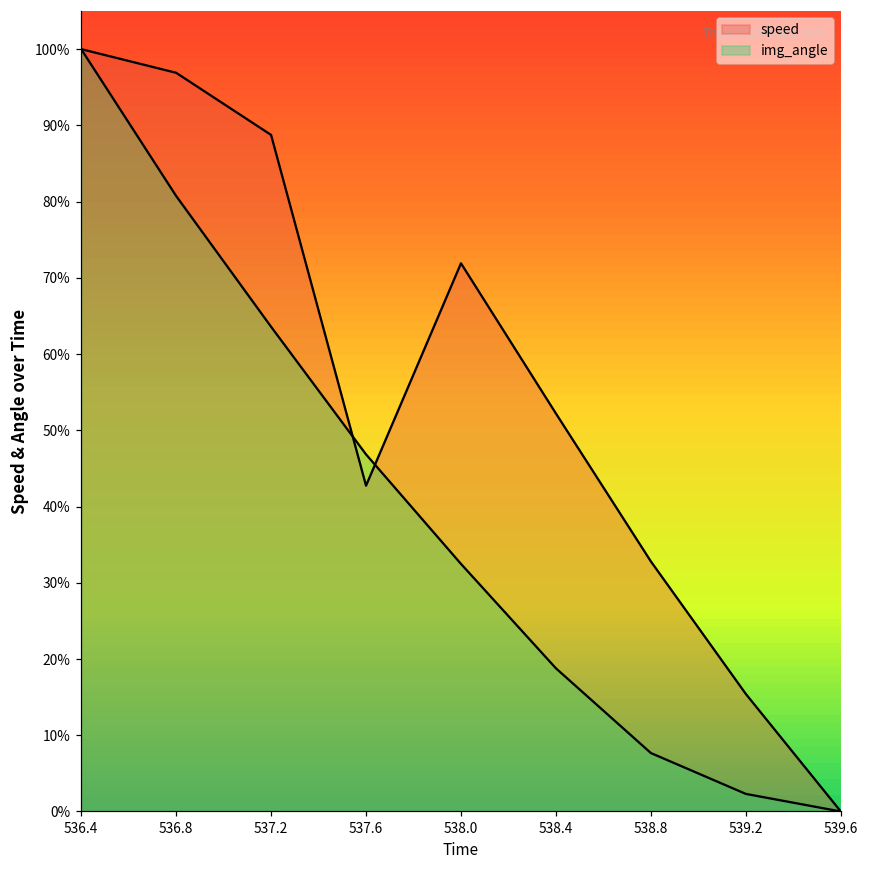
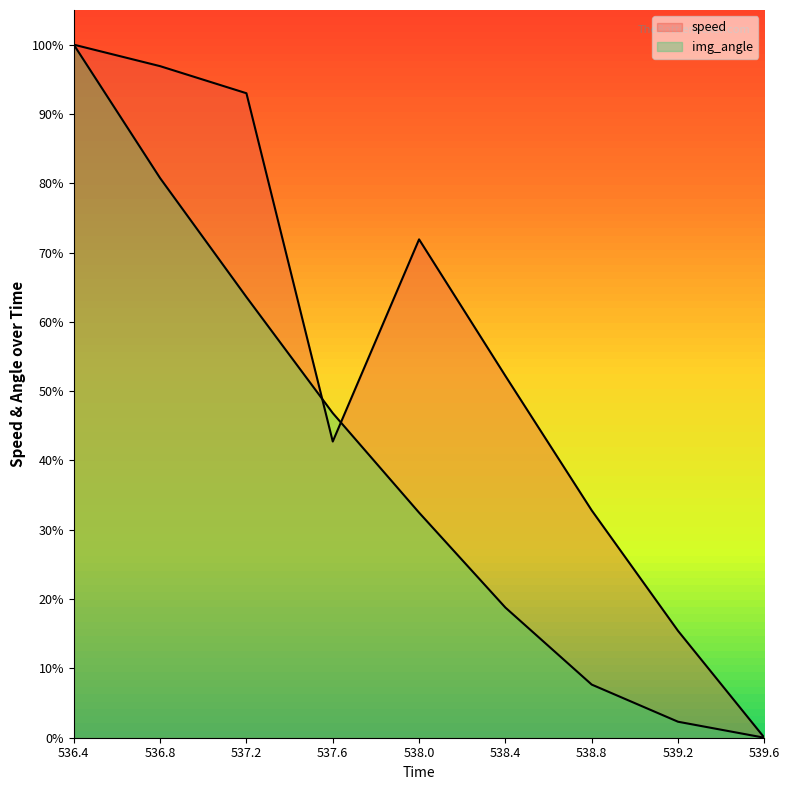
speed, 537.2: 89% -> 93%
